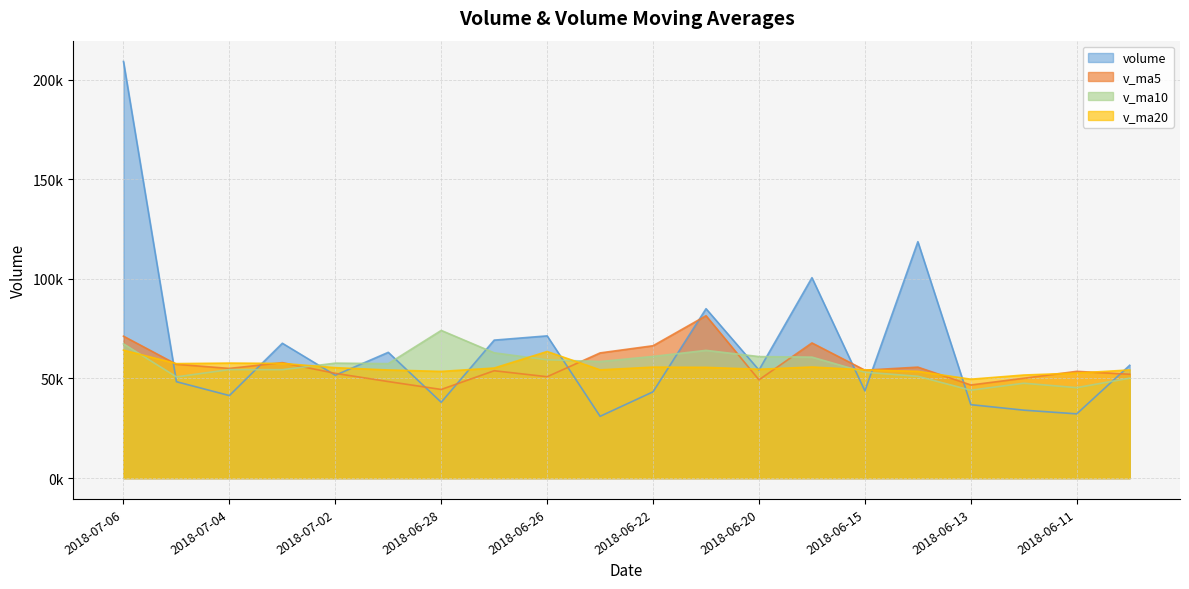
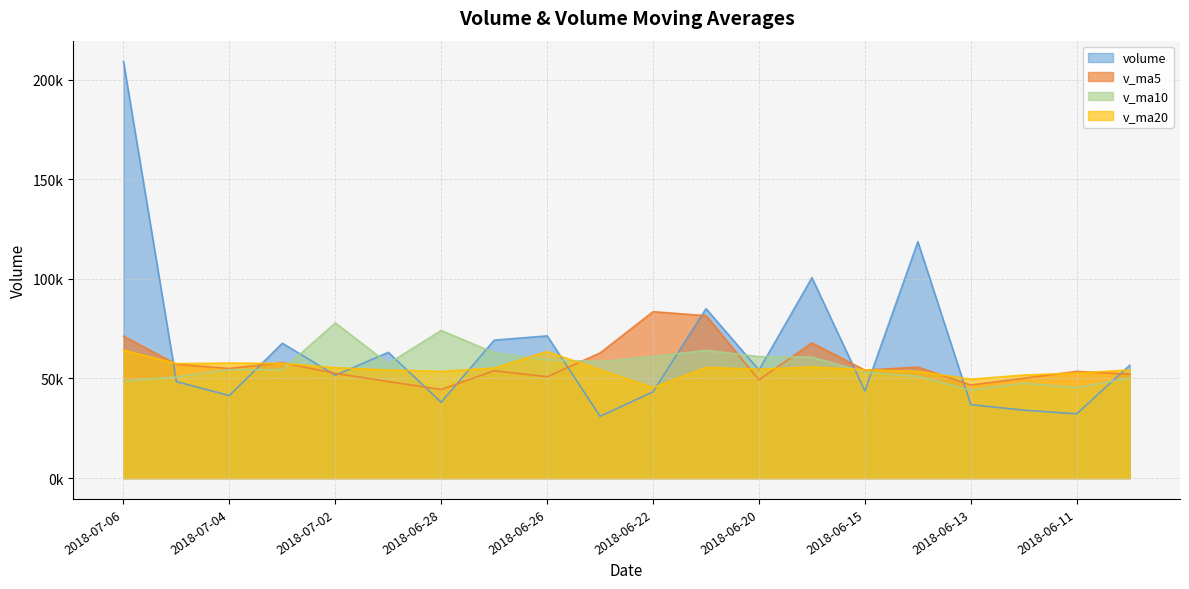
v_ma10, 2018-07-06: 67000 -> 49000
v_ma10, 2018-07-02: 58000 -> 78000
v_ma5, 2018-06-22: 66000 -> 84000
v_ma20, 2018-06-22: 56000 -> 45000
